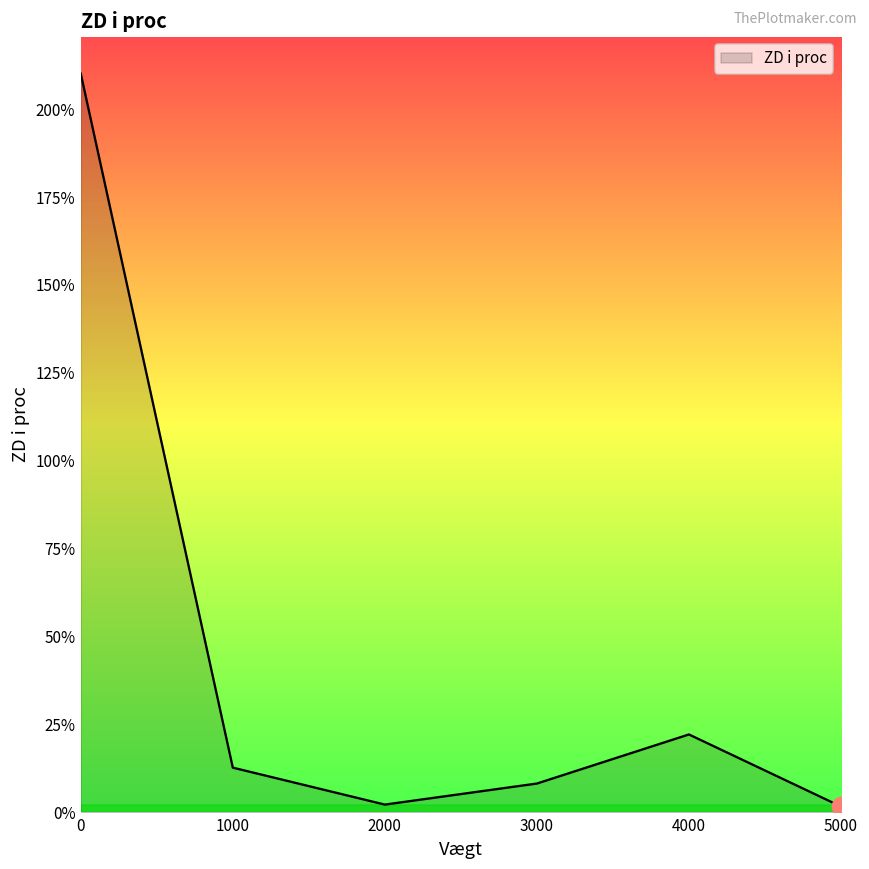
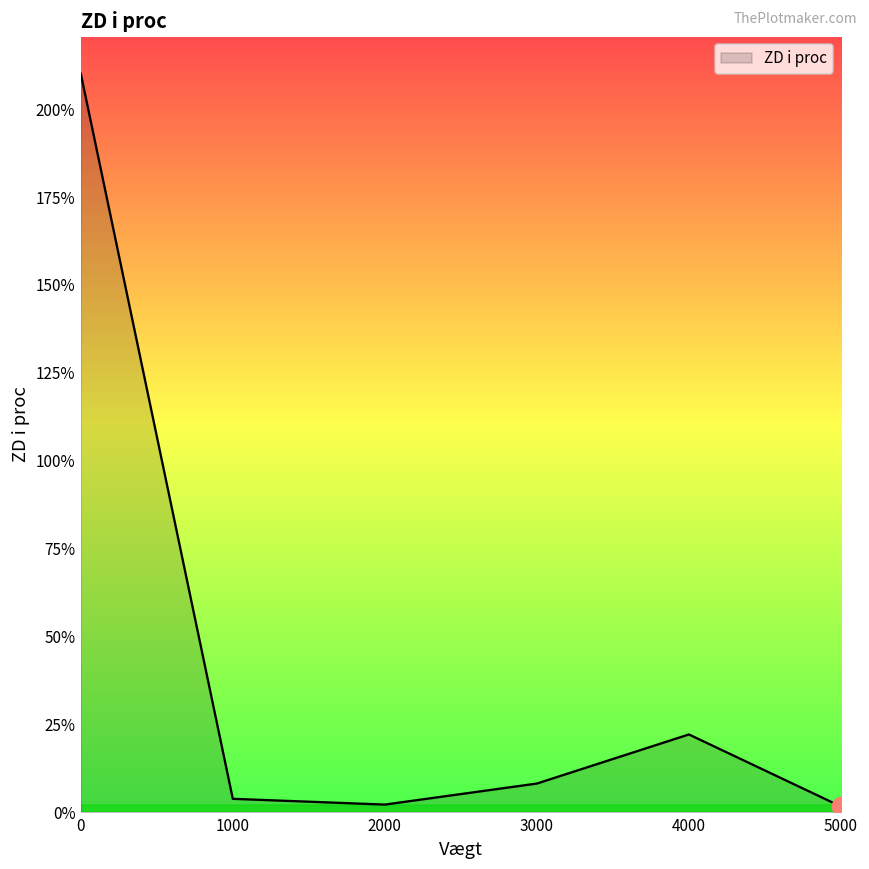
ZD i proc, 1000: 13% -> 4%
